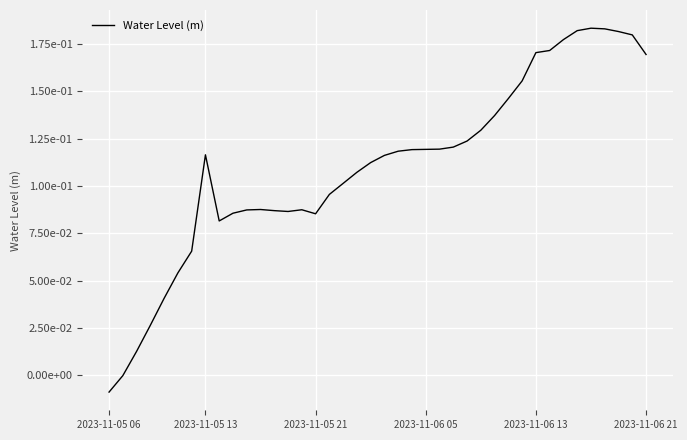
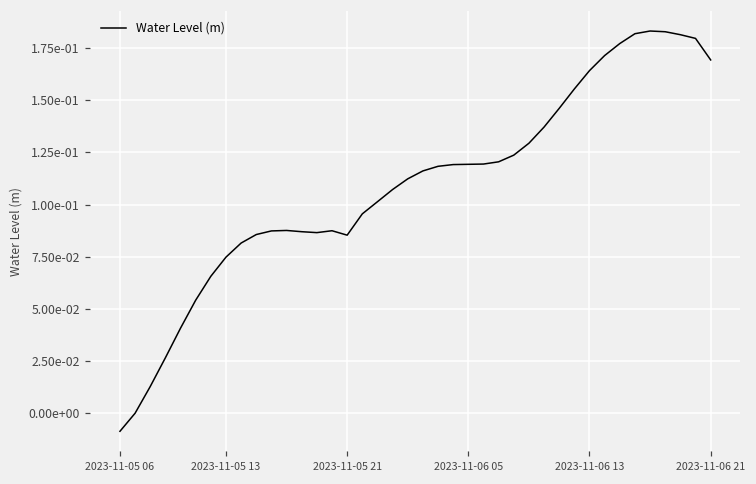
2023-11-05 13: 0.116 -> 0.075
2023-11-06 13: 0.170 -> 0.164
